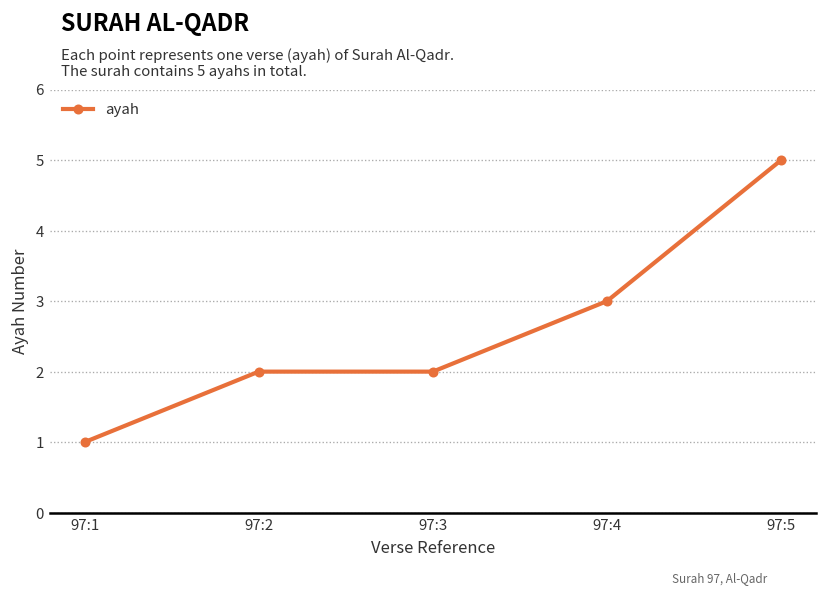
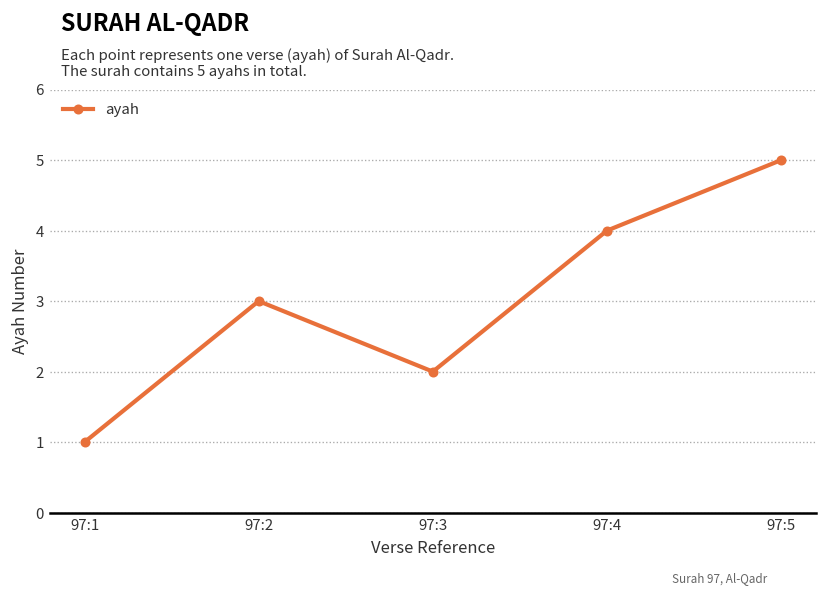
97:2: 2 -> 3
97:4: 3 -> 4
